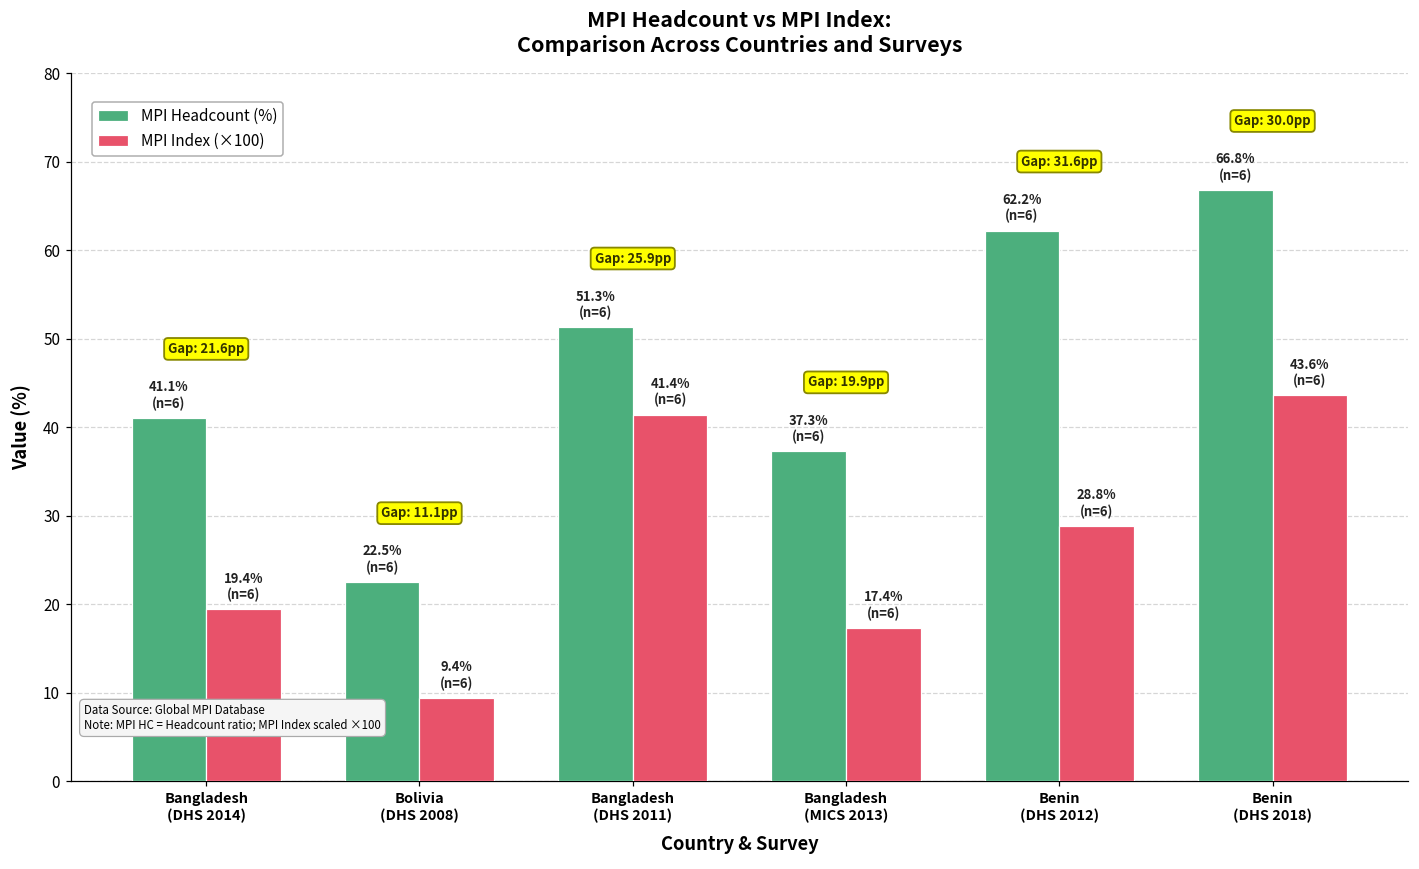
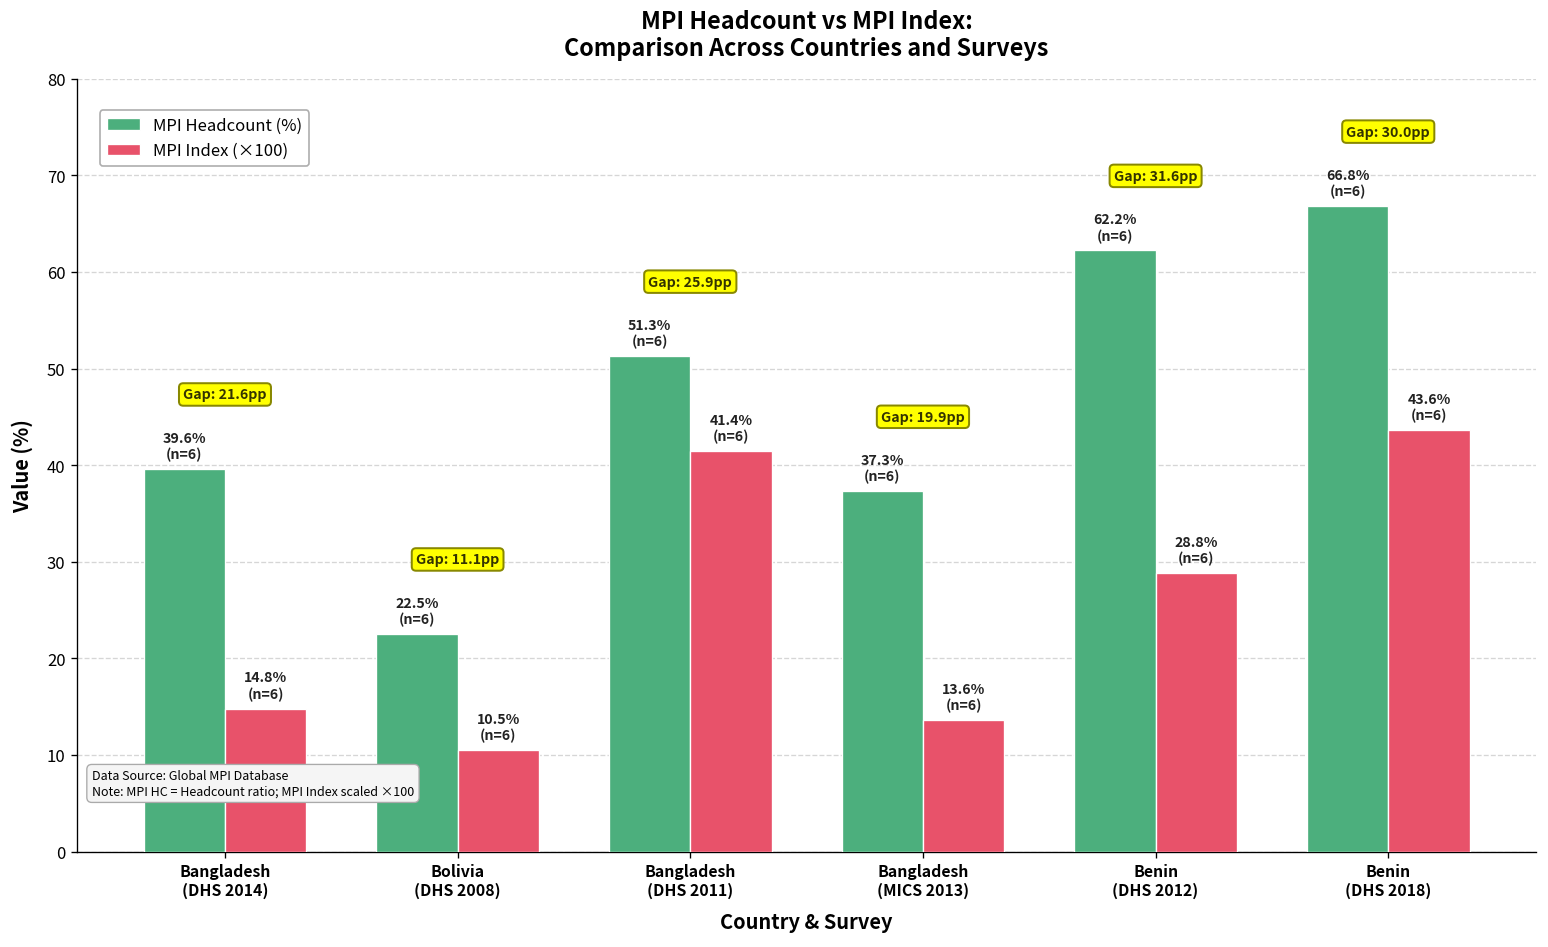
MPI Headcount (%), Bangladesh (DHS 2014): 41.1% -> 39.6%
MPI Index (×100), Bangladesh (DHS 2014): 19.4% -> 14.8%
MPI Index (×100), Bolivia (DHS 2008): 9.4% -> 10.5%
MPI Index (×100), Bangladesh (MICS 2013): 17.4% -> 13.6%
